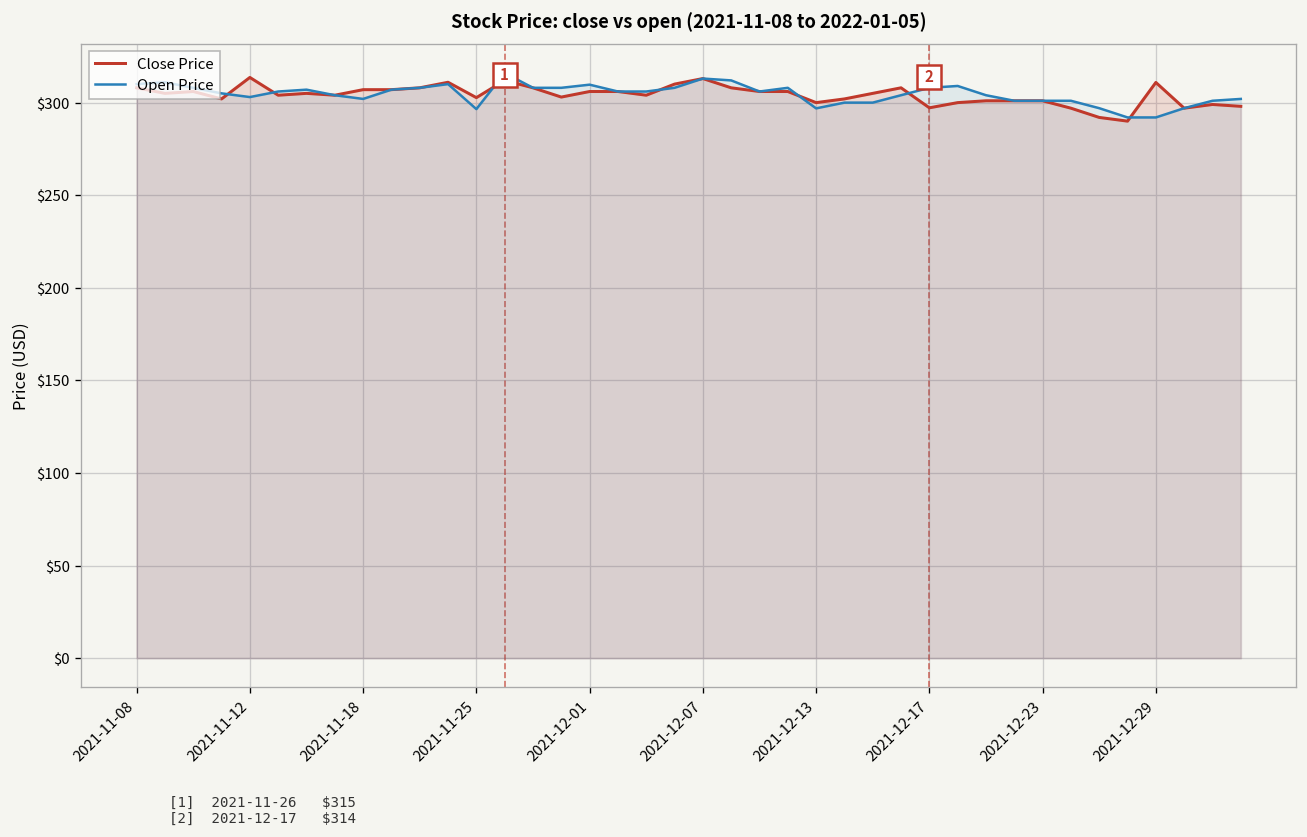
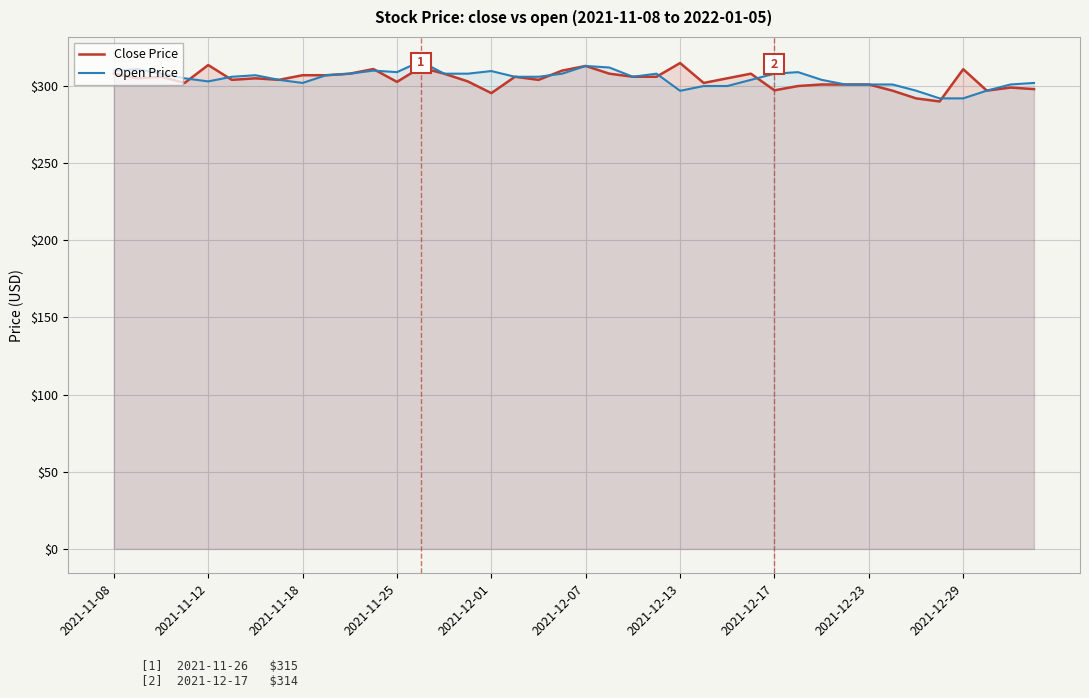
Open Price, 2021-11-25: $297 -> $309
Close Price, 2021-12-01: $306 -> $295
Close Price, 2021-12-13: $300 -> $315
